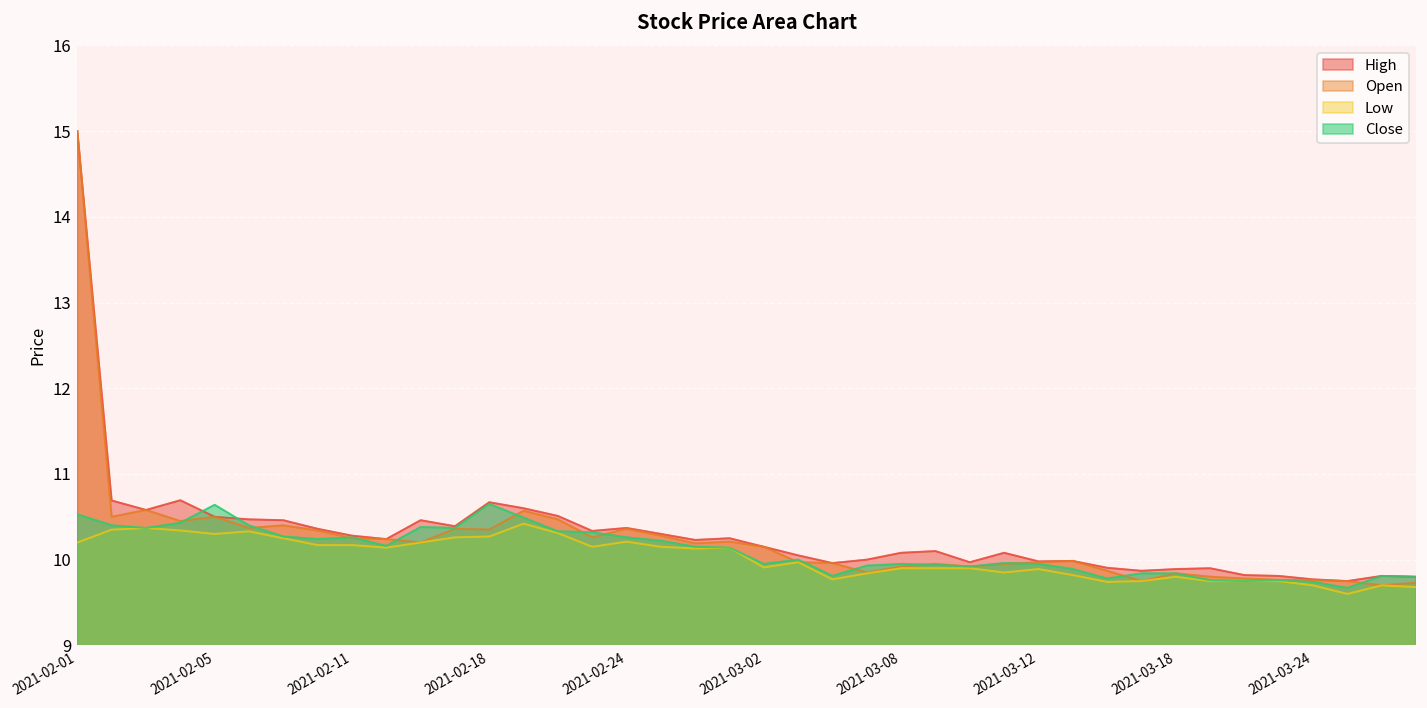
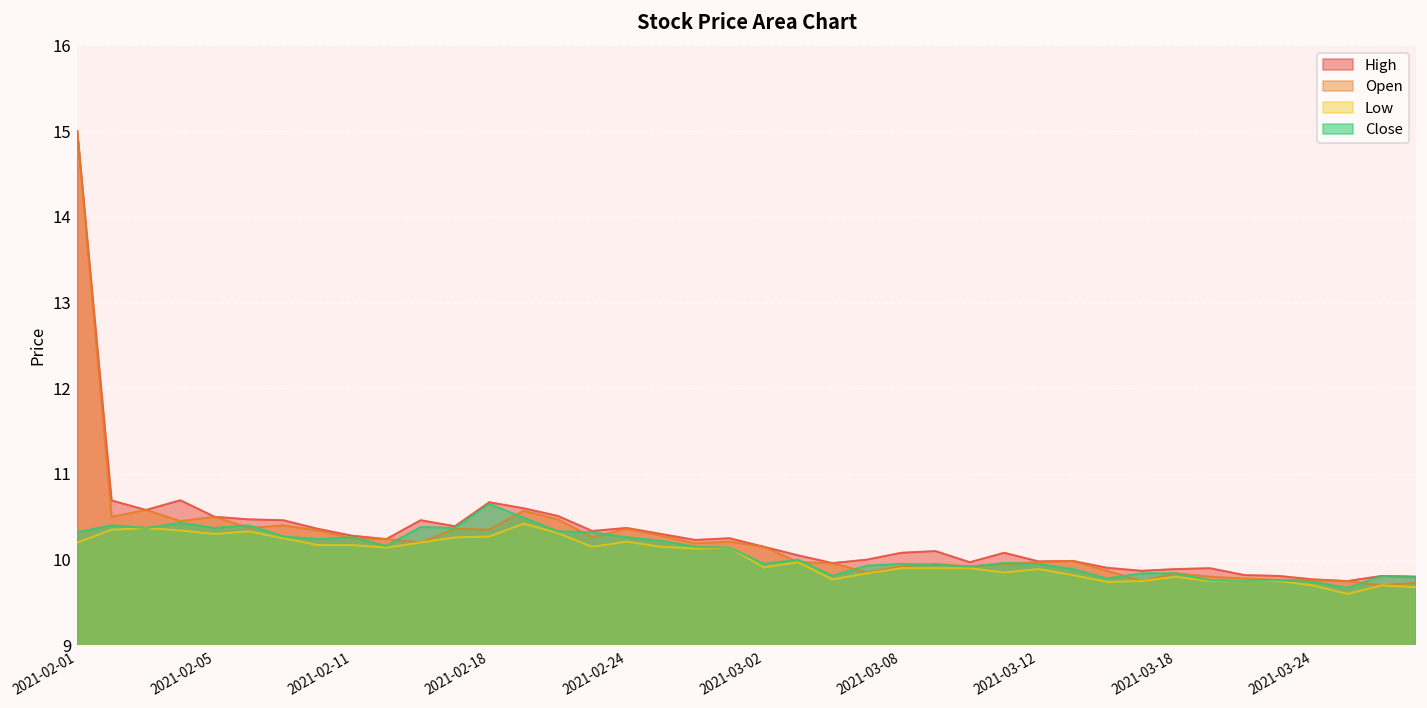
Close, 2021-02-01: 10.5 -> 10.3
Close, 2021-02-05: 10.6 -> 10.4
